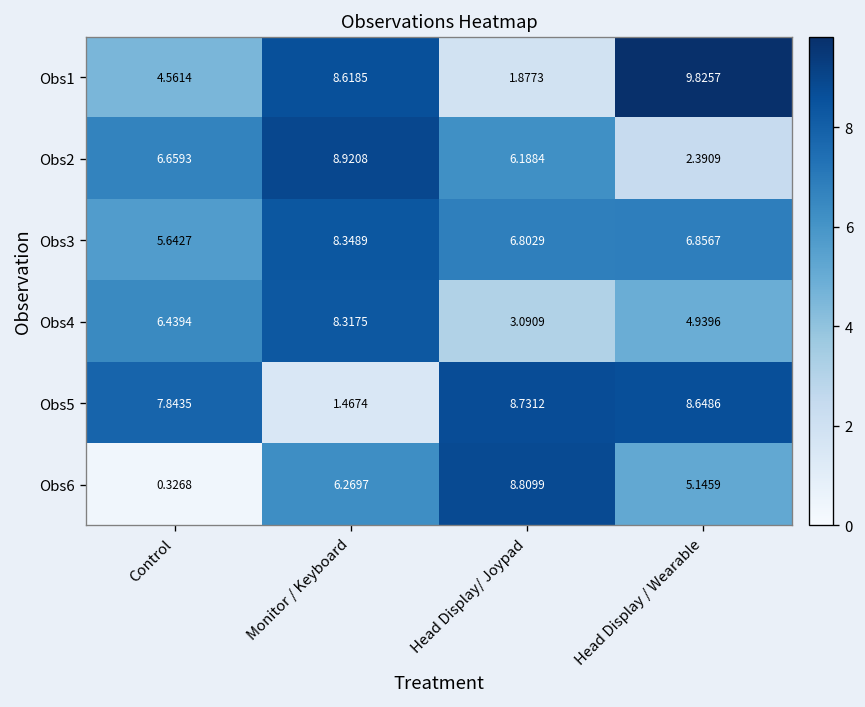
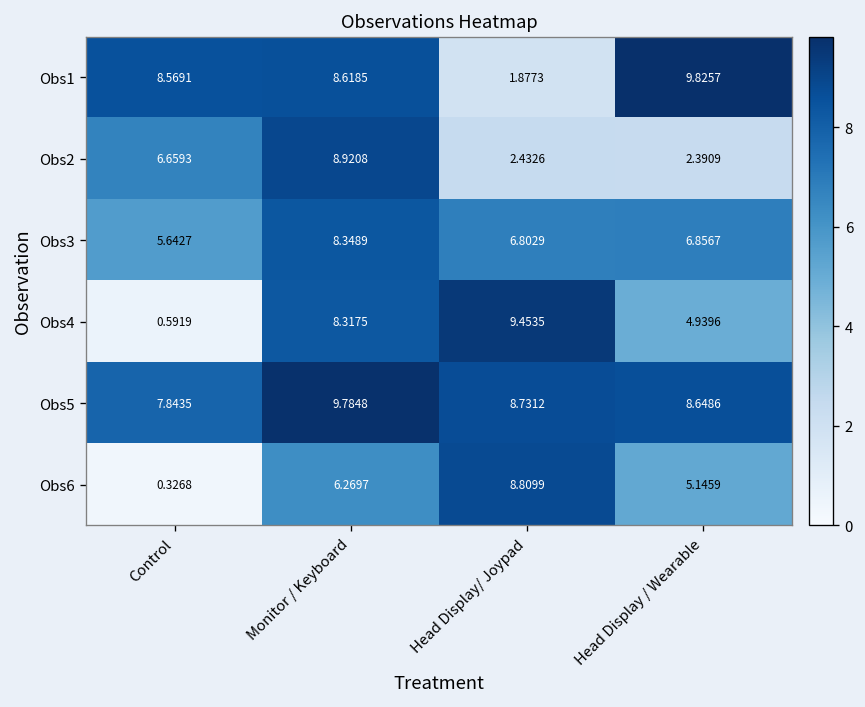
Obs1, Control: 4.5614 -> 8.5691
Obs2, Head Display/ Joypad: 6.1884 -> 2.4326
Obs4, Control: 6.4394 -> 0.5919
Obs4, Head Display/ Joypad: 3.0909 -> 9.4535
Obs5, Monitor / Keyboard: 1.4674 -> 9.7848
